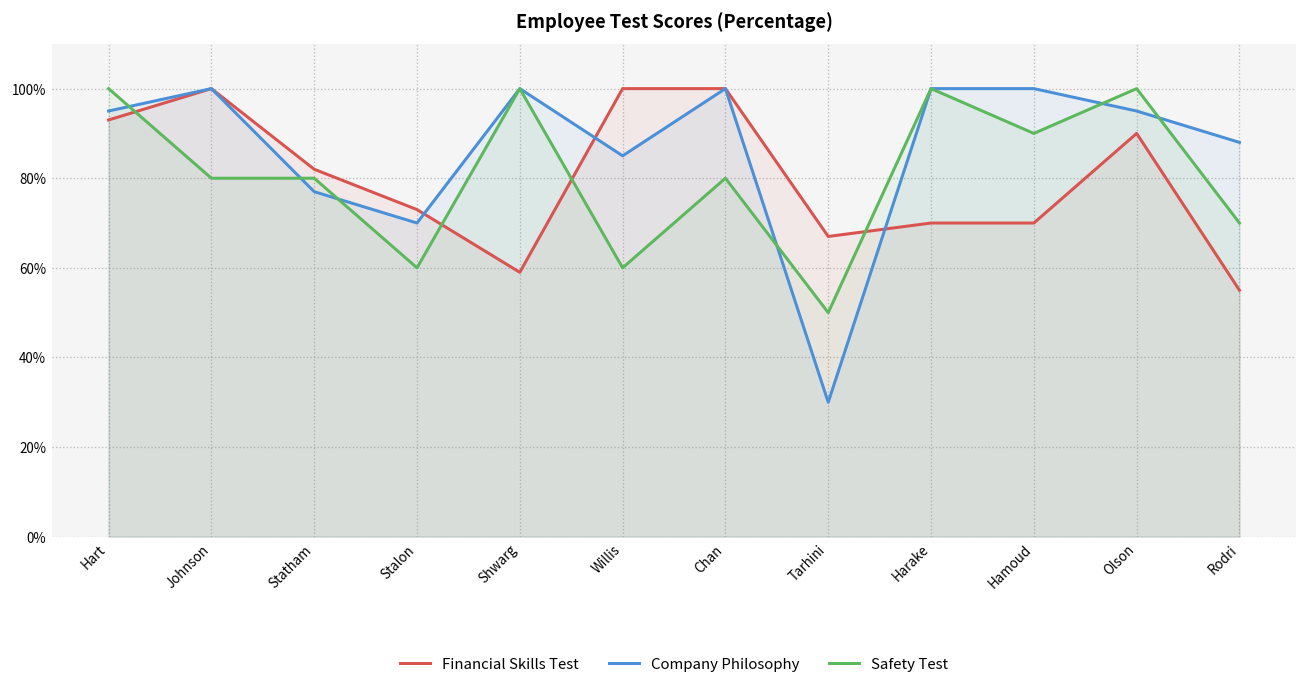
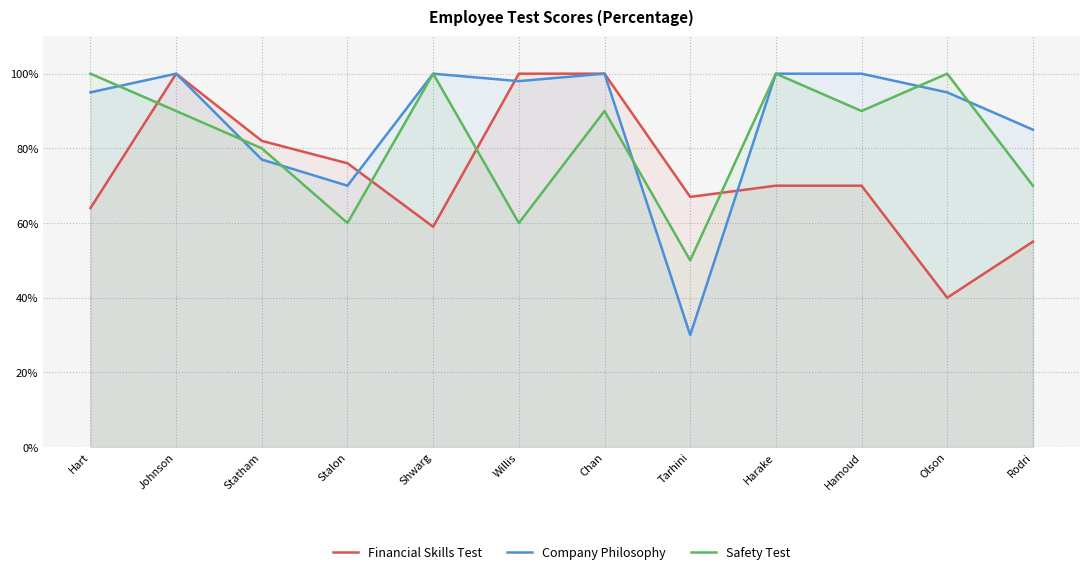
Financial Skills Test, Hart: 93% -> 64%
Safety Test, Johnson: 80% -> 90%
Financial Skills Test, Stalon: 73% -> 76%
Company Philosophy, Willis: 85% -> 98%
Safety Test, Chan: 80% -> 90%
Financial Skills Test, Olson: 90% -> 40%
Company Philosophy, Rodri: 88% -> 85%
